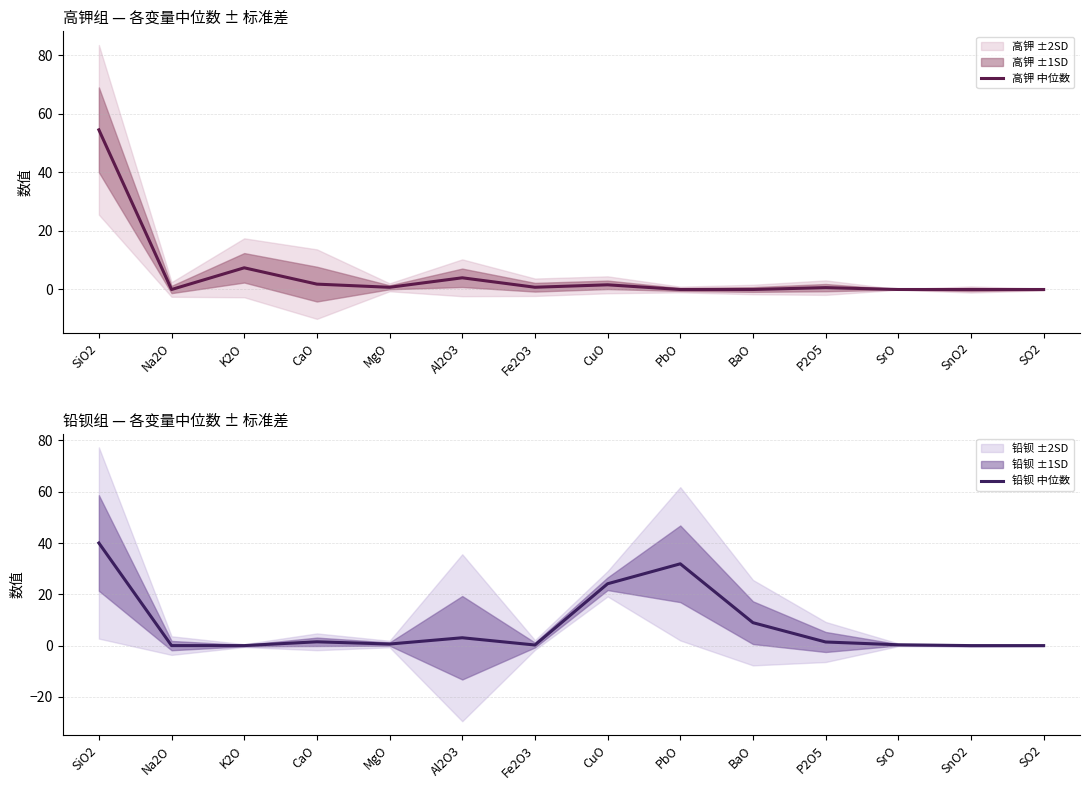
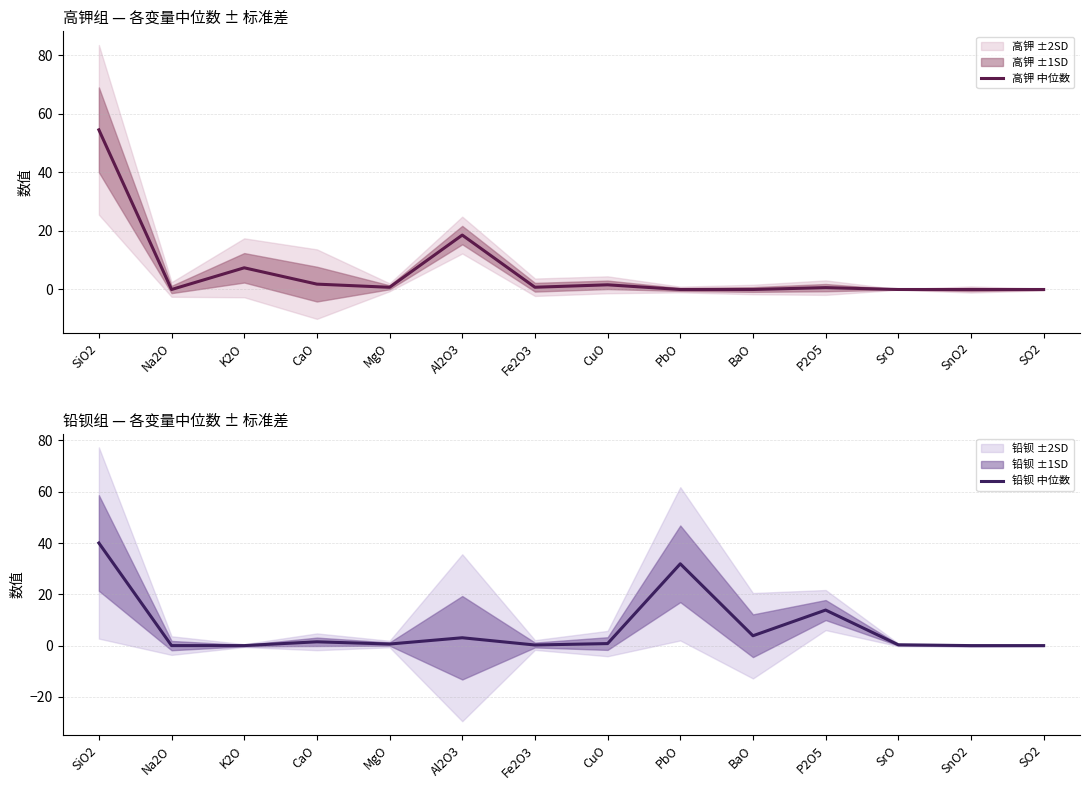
高钾组 — 各变量中位数 ± 标准差, 高钾 中位数, Al2O3: 4 -> 19
铅钡组 — 各变量中位数 ± 标准差, 铅钡 中位数, CuO: 24 -> 1
铅钡组 — 各变量中位数 ± 标准差, 铅钡 中位数, BaO: 9 -> 4
铅钡组 — 各变量中位数 ± 标准差, 铅钡 中位数, P2O5: 1 -> 14
